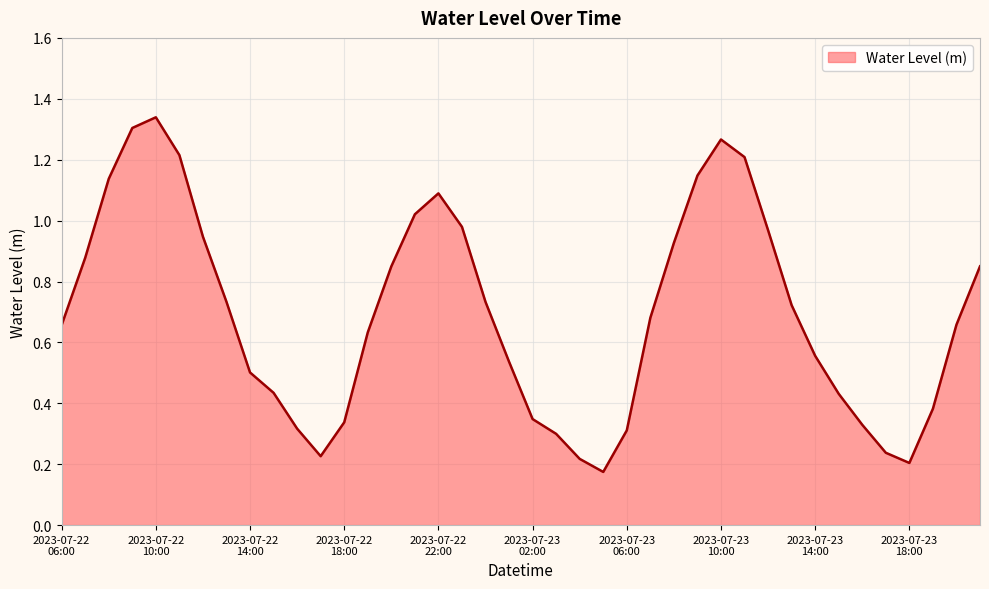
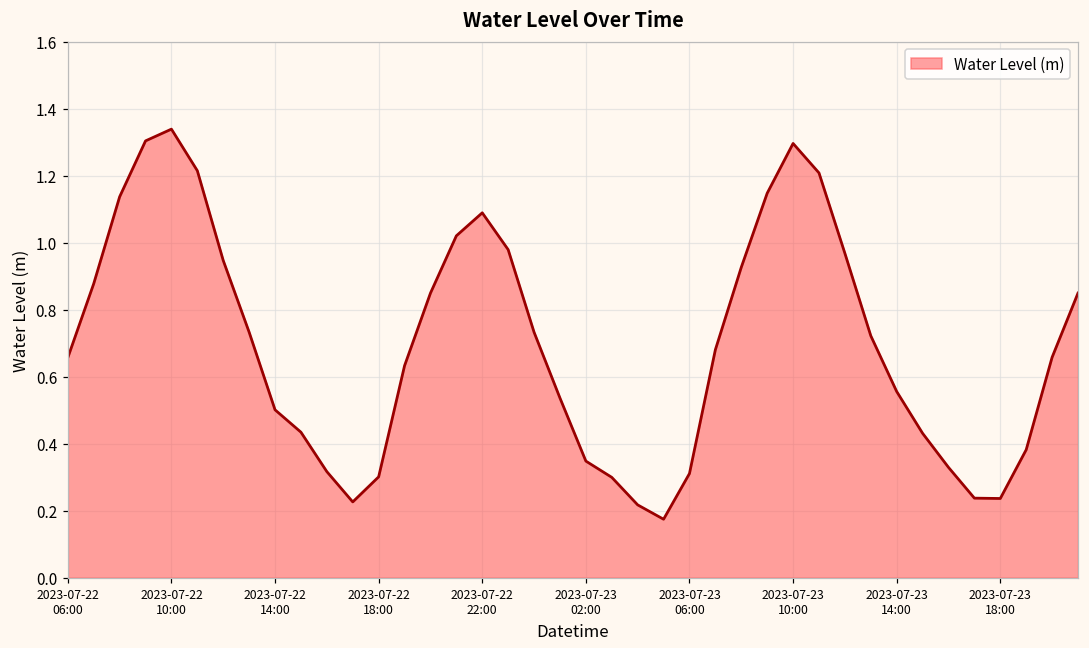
2023-07-22 18:00: 0.34 -> 0.30
2023-07-23 10:00: 1.27 -> 1.30
2023-07-23 18:00: 0.20 -> 0.24
